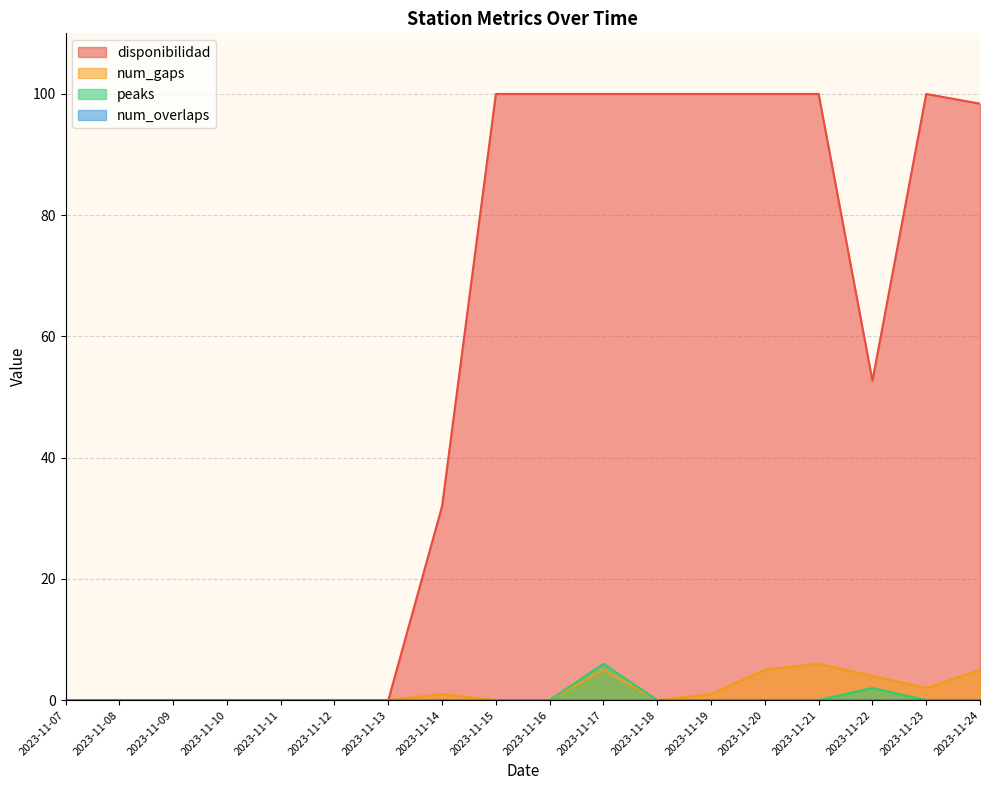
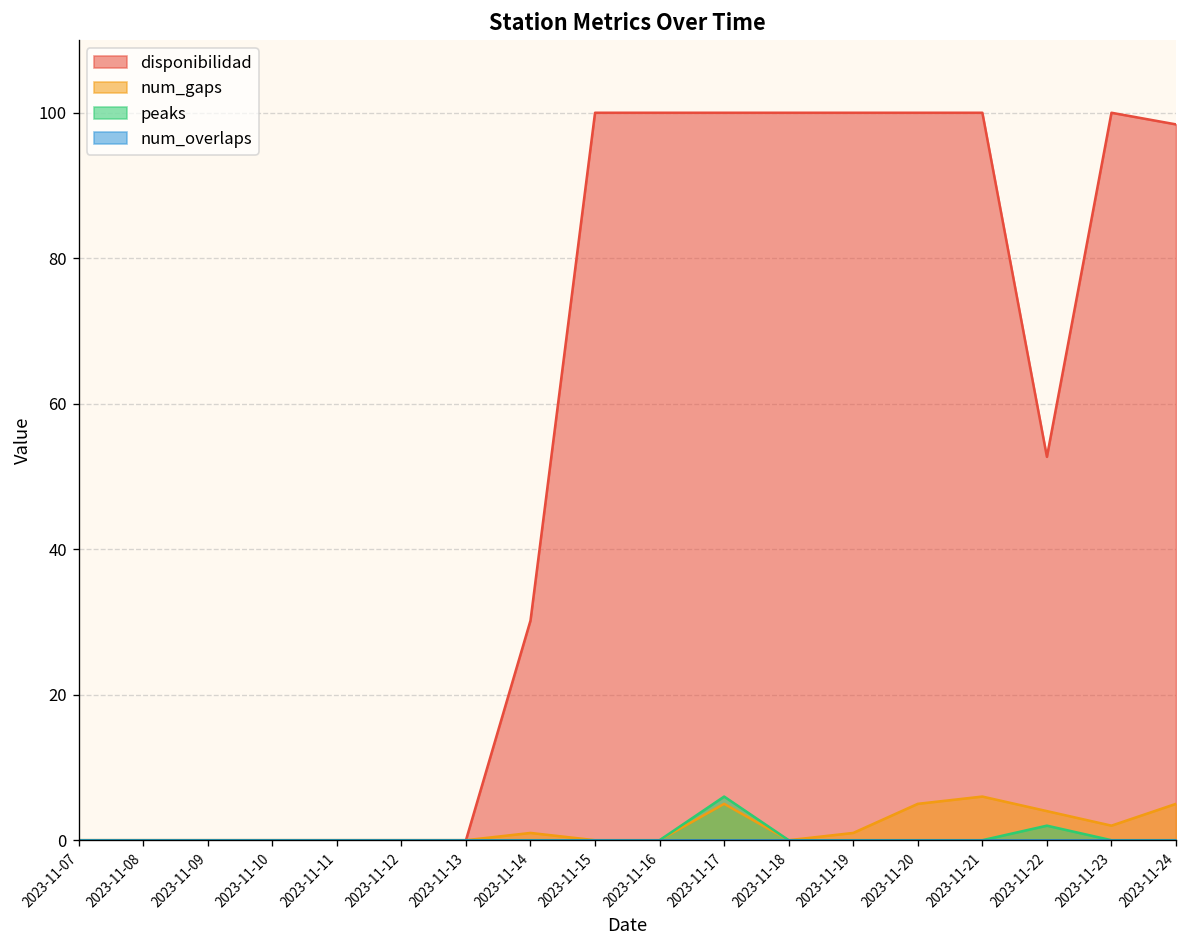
disponibilidad, 2023-11-14: 32 -> 30
